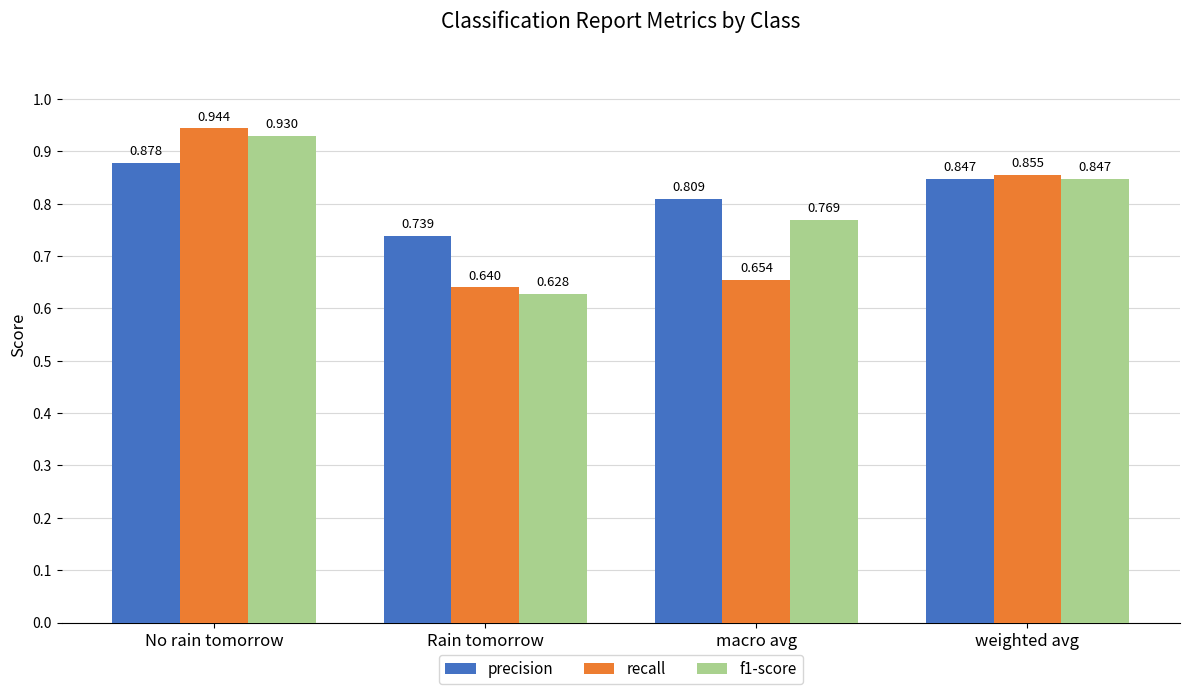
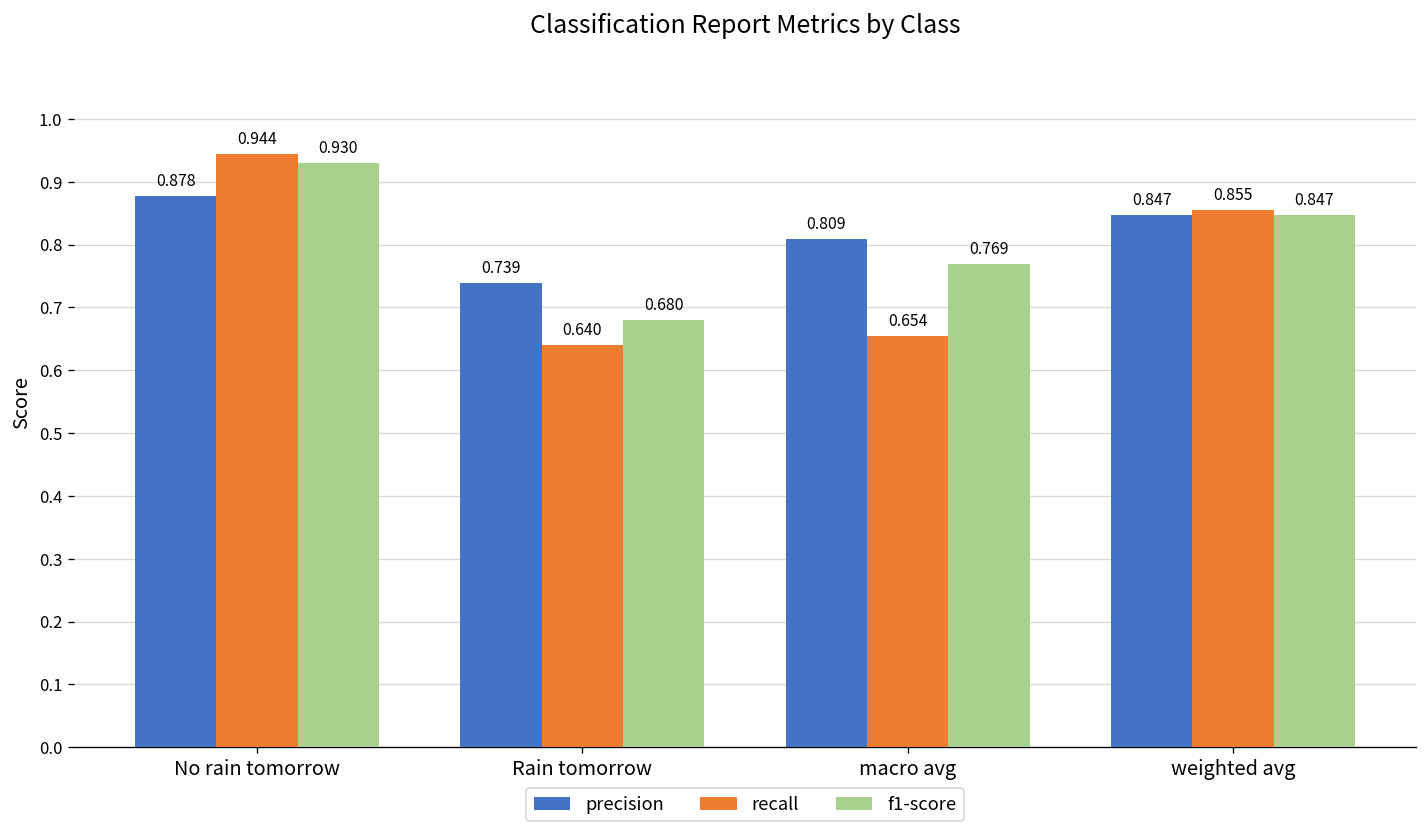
f1-score, Rain tomorrow: 0.628 -> 0.680
